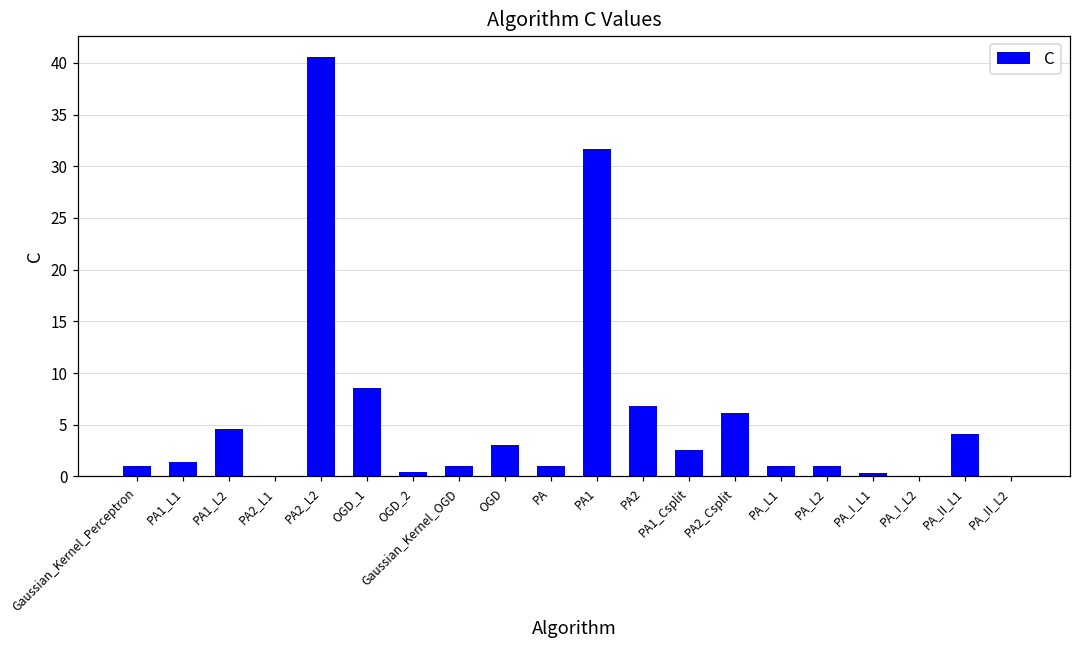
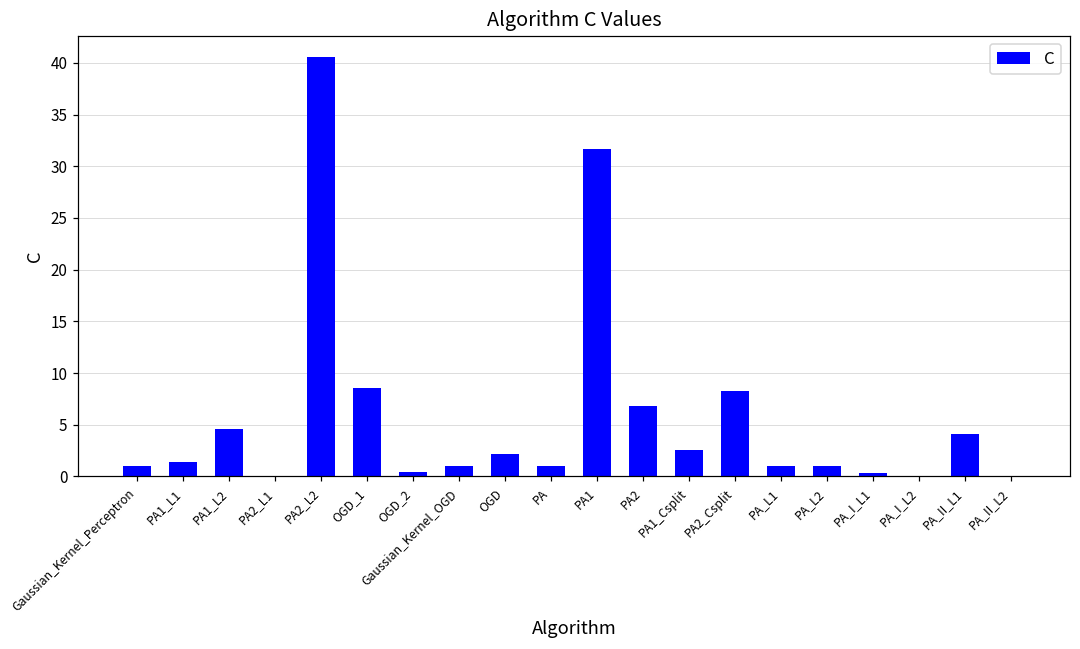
OGD: 3 -> 2
PA2_Csplit: 6 -> 8
